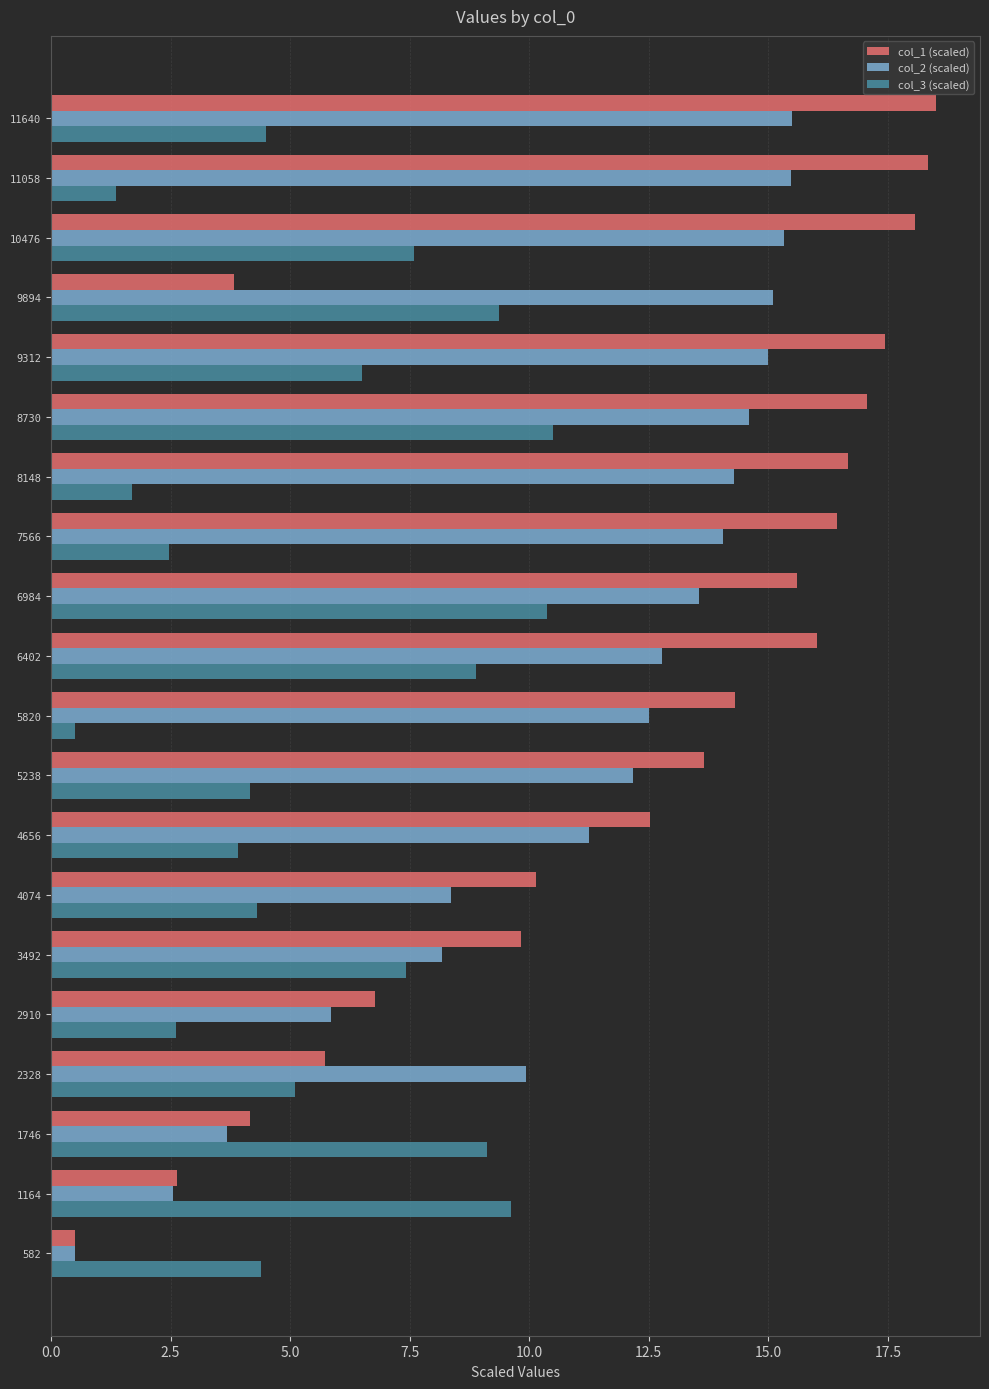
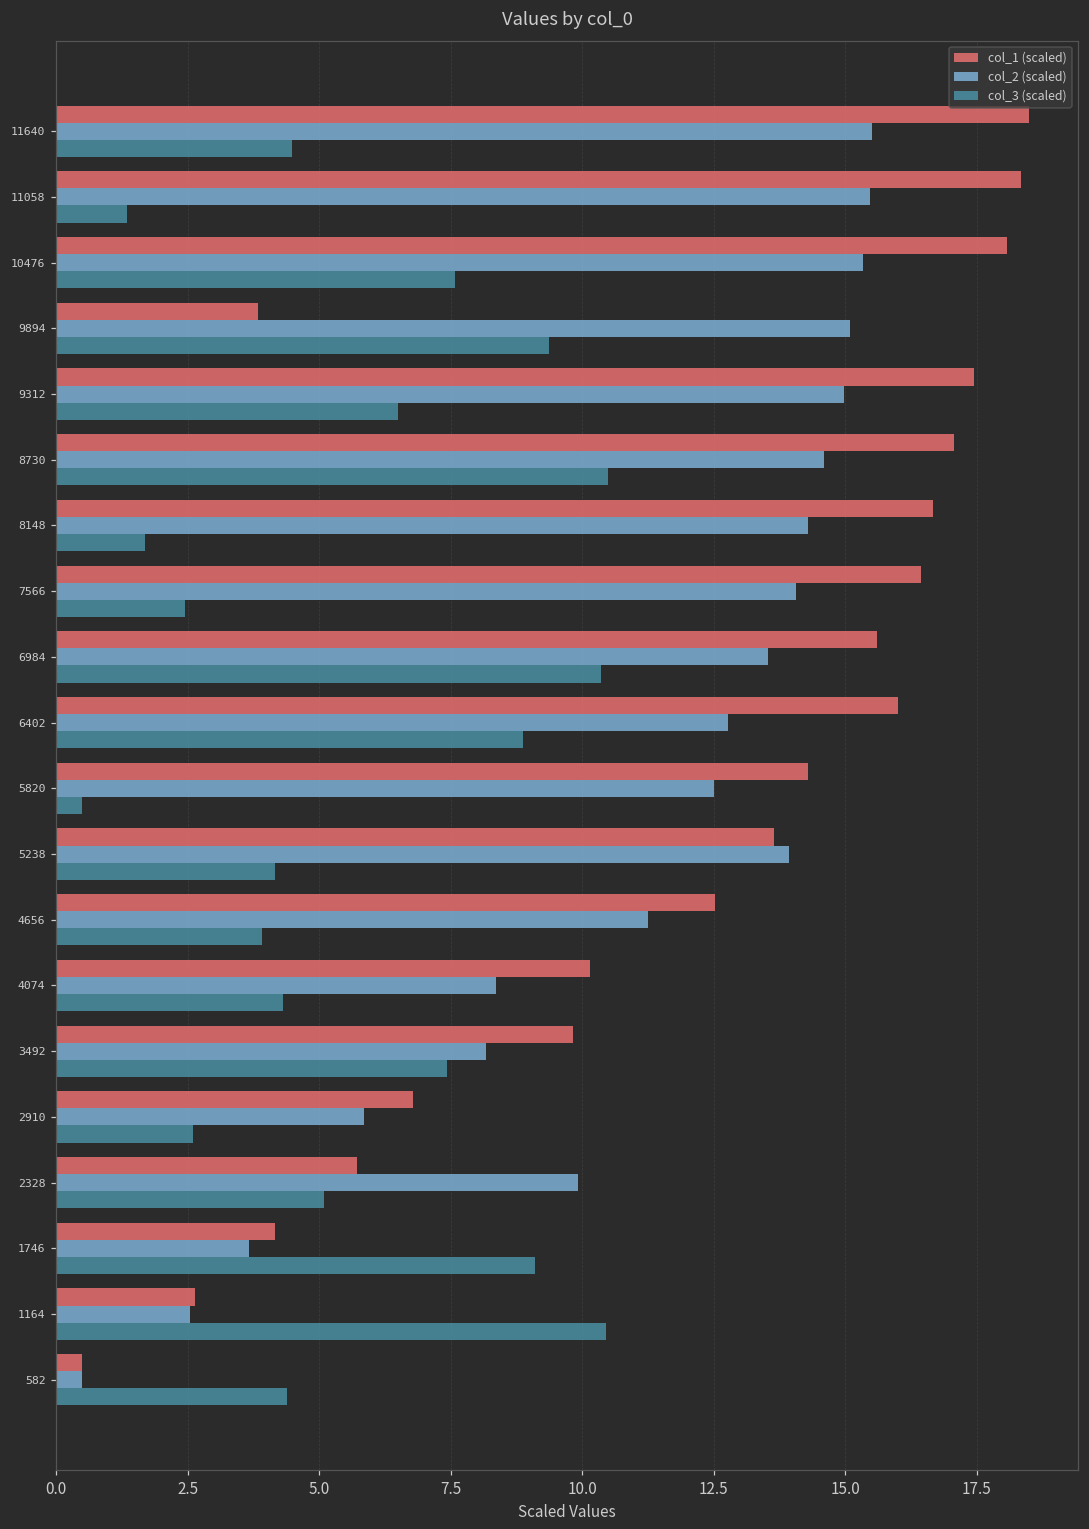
col_2 (scaled), 5238: 12.2 -> 13.9
col_3 (scaled), 1164: 9.6 -> 10.5
